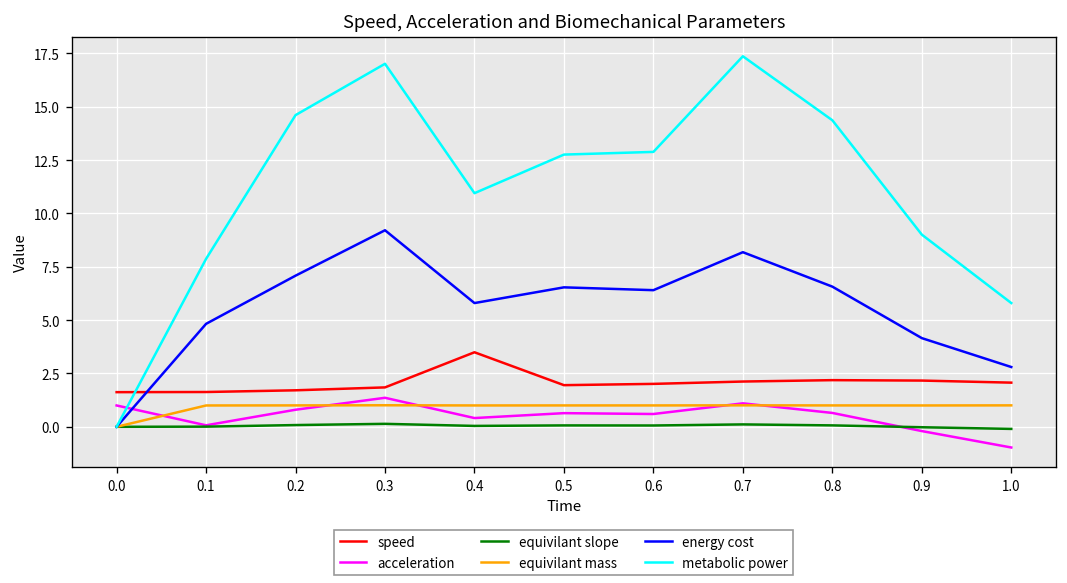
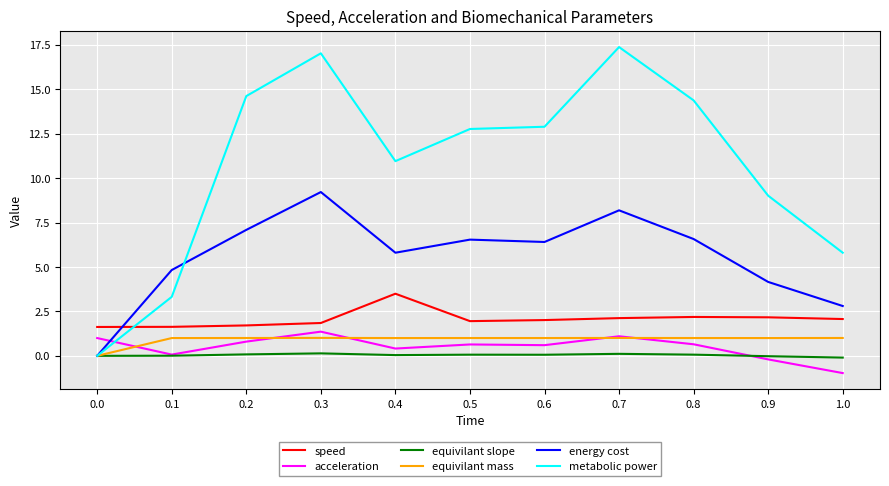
metabolic power, 0.1: 7.9 -> 3.3
